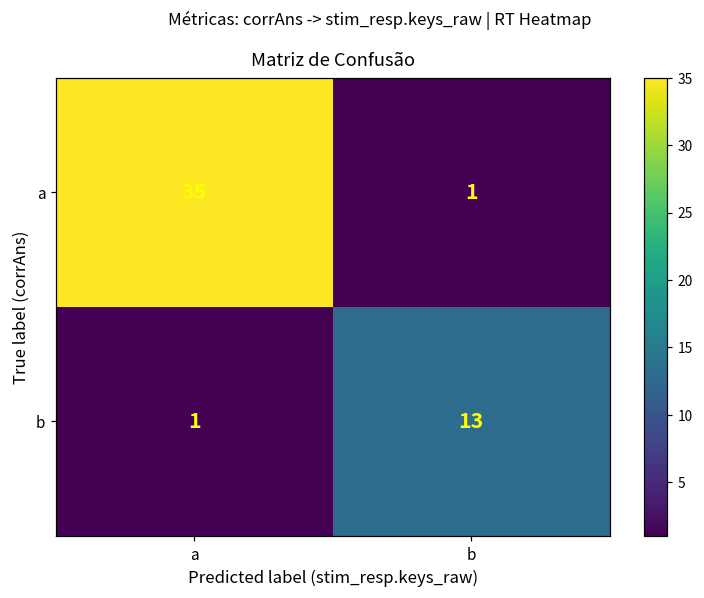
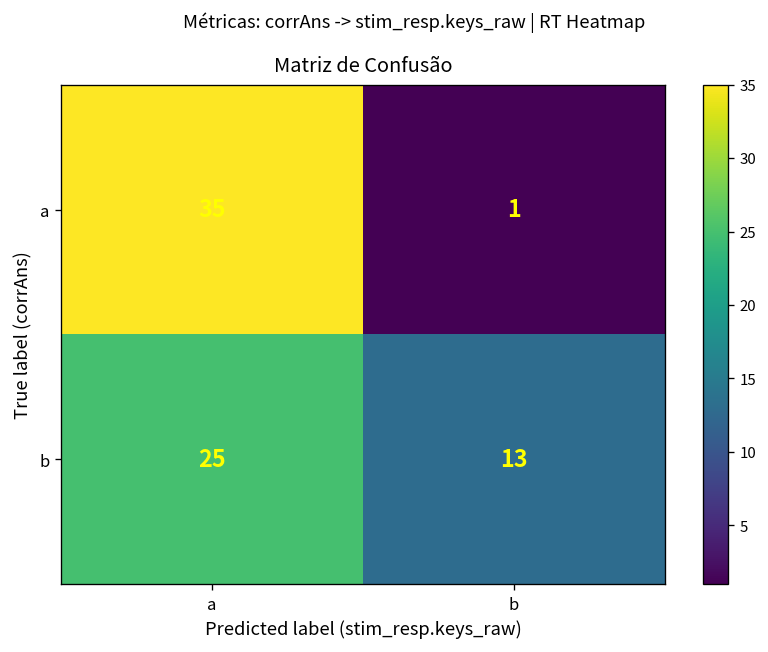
b, a: 1 -> 25
